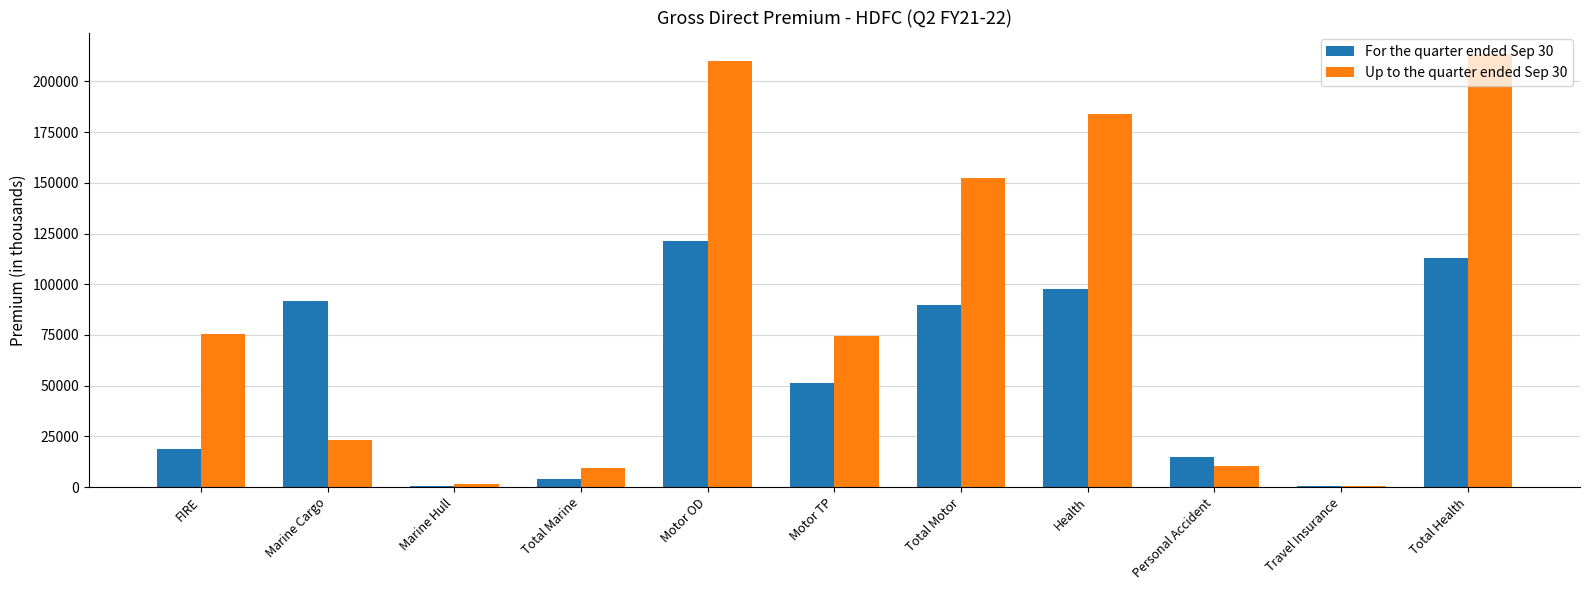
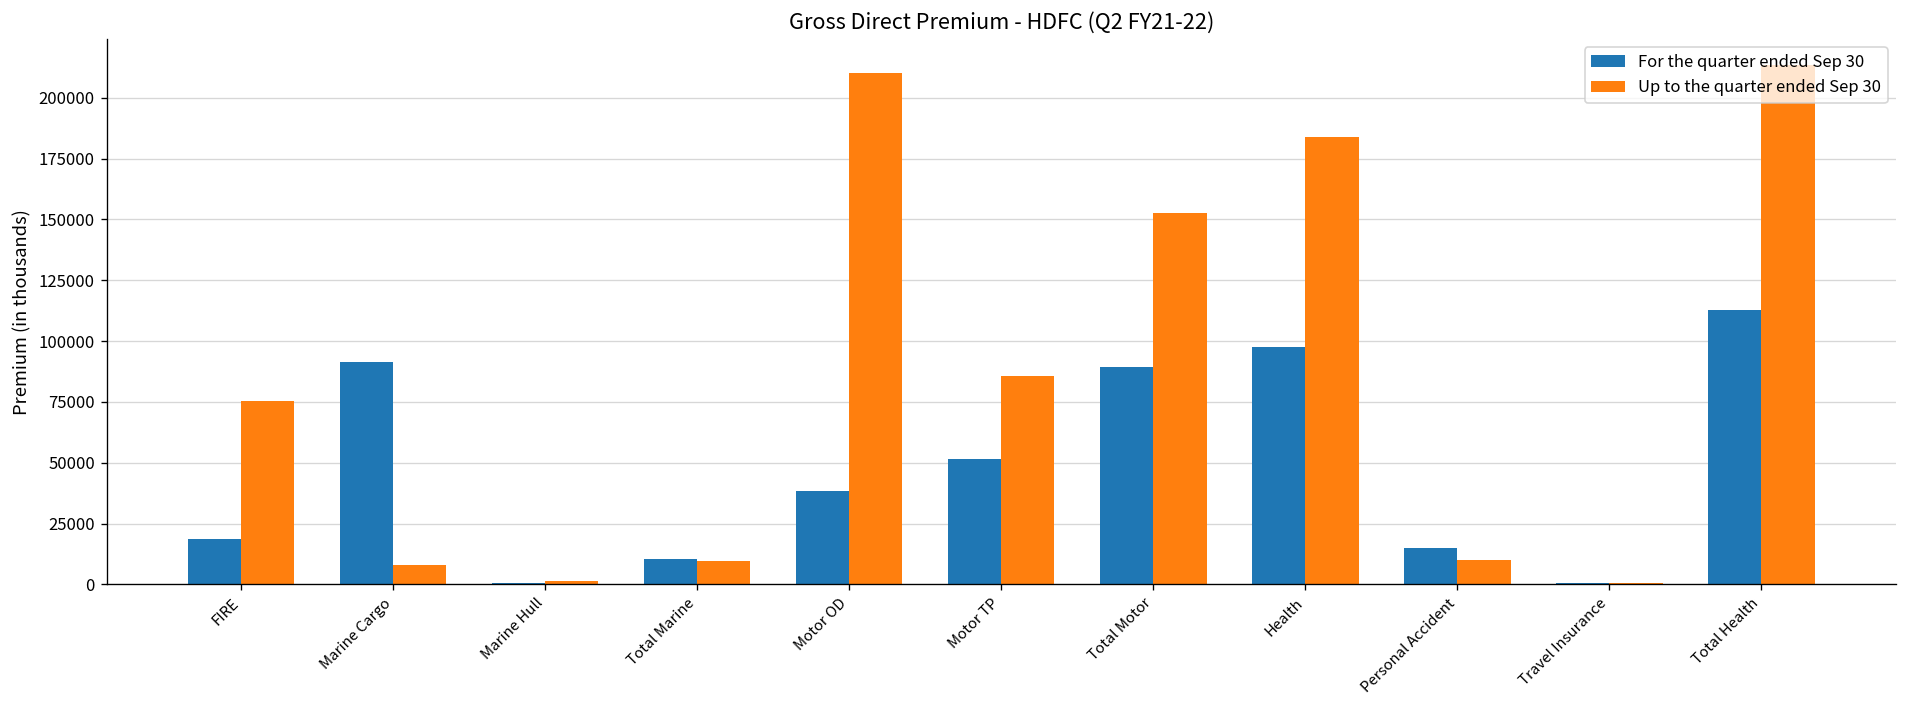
Up to the quarter ended Sep 30, Marine Cargo: 23000 -> 8000
For the quarter ended Sep 30, Total Marine: 4000 -> 11000
For the quarter ended Sep 30, Motor OD: 121000 -> 38000
Up to the quarter ended Sep 30, Motor TP: 75000 -> 86000
